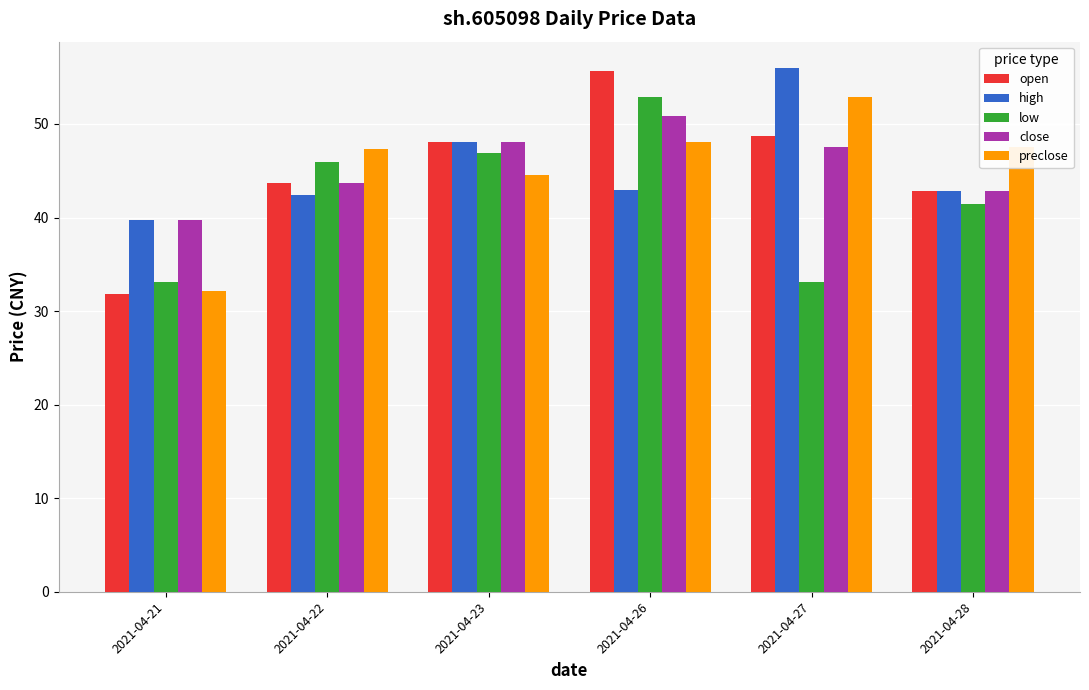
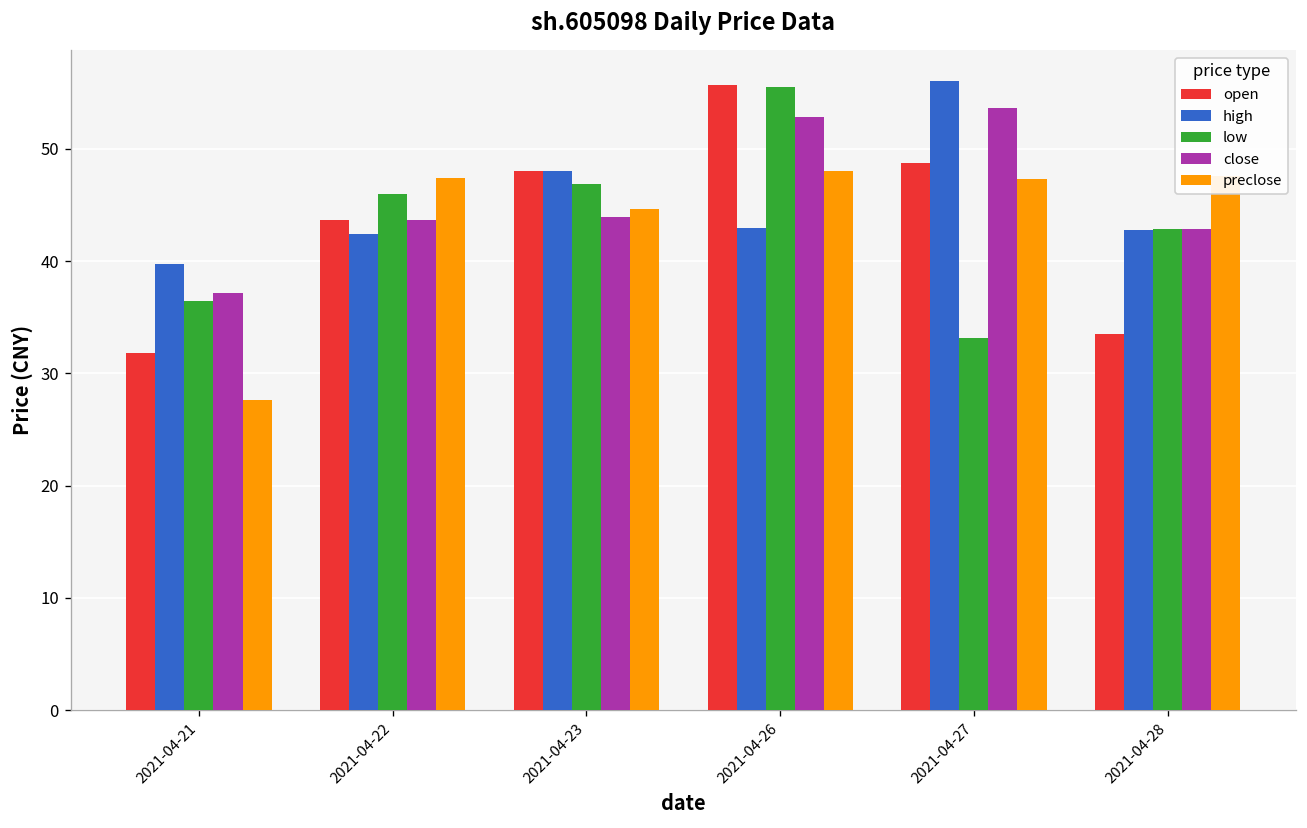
low, 2021-04-21: 33 -> 36
close, 2021-04-21: 40 -> 37
preclose, 2021-04-21: 32 -> 28
close, 2021-04-23: 48 -> 44
low, 2021-04-26: 53 -> 55
close, 2021-04-26: 51 -> 53
close, 2021-04-27: 48 -> 54
preclose, 2021-04-27: 53 -> 47
open, 2021-04-28: 43 -> 34
low, 2021-04-28: 41 -> 43
